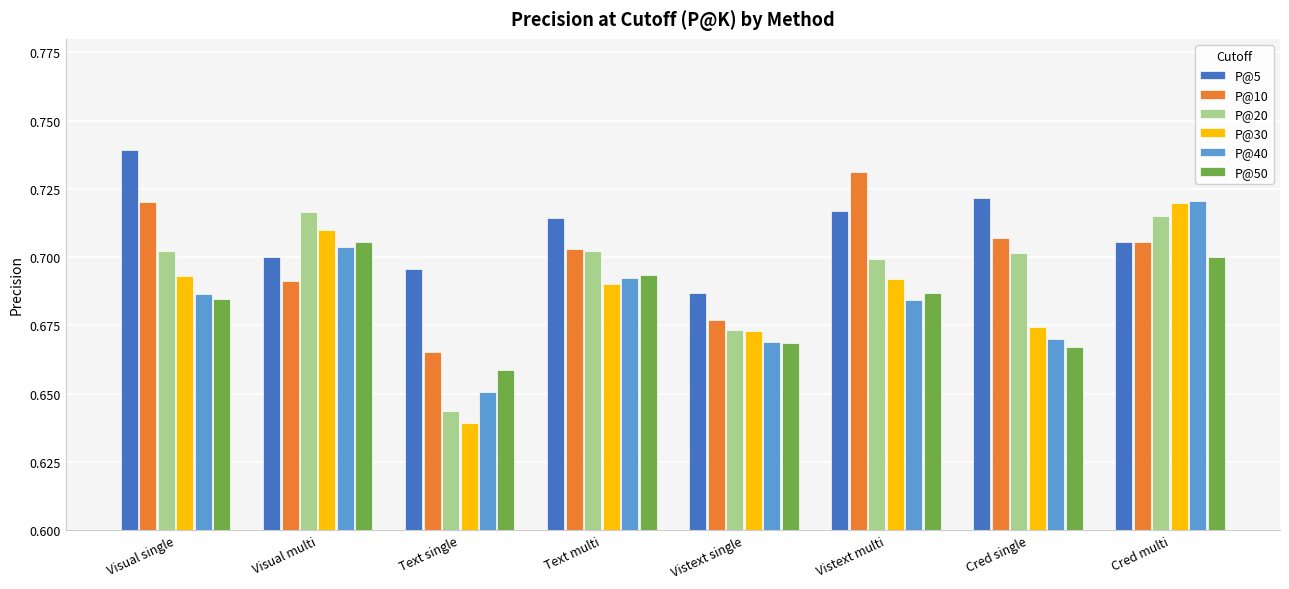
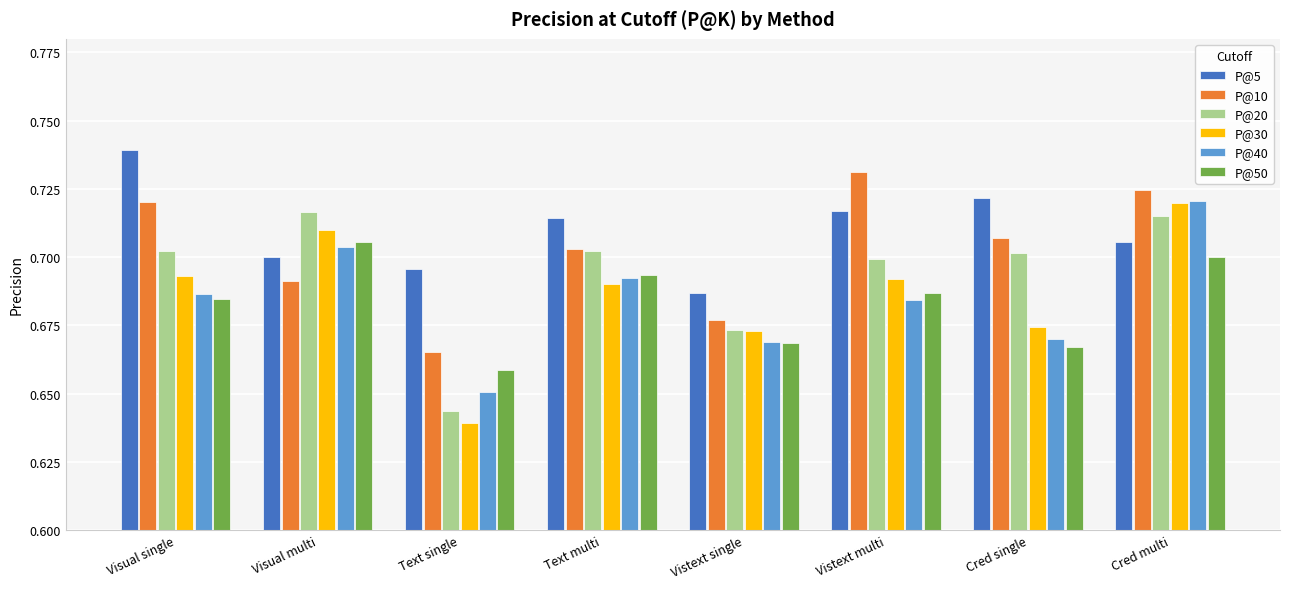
P@10, Cred multi: 0.706 -> 0.725
